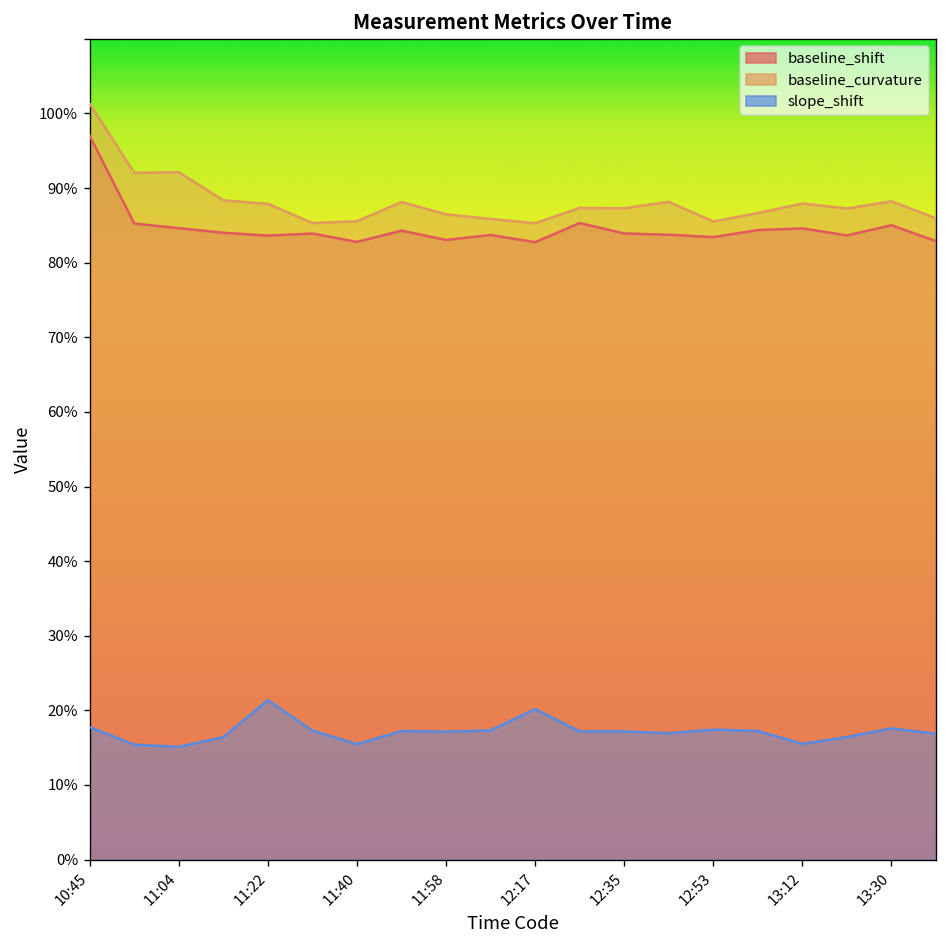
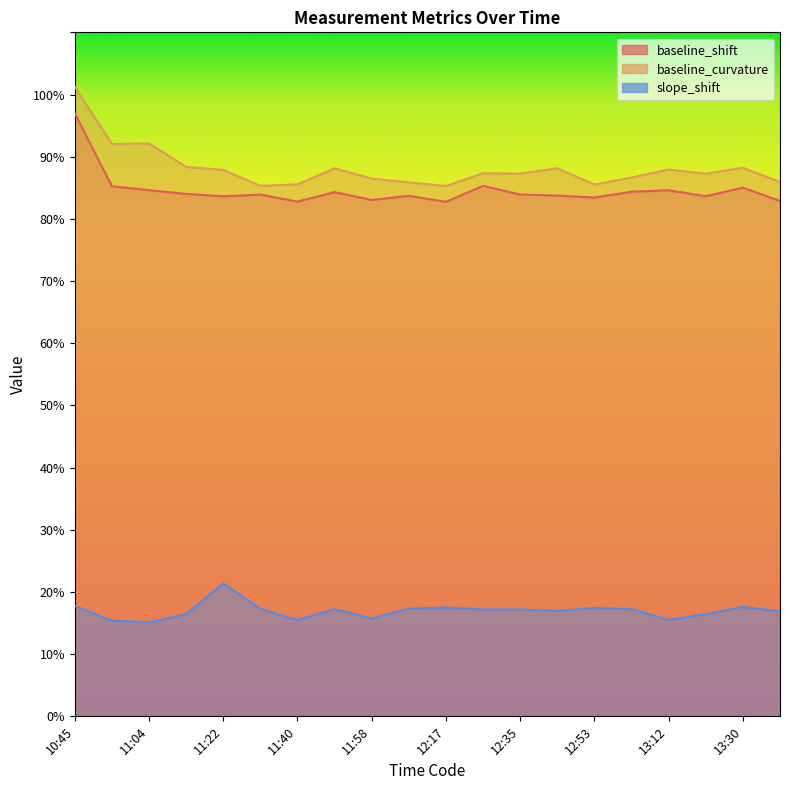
slope_shift, 11:58: 17% -> 16%
slope_shift, 12:17: 20% -> 17%
